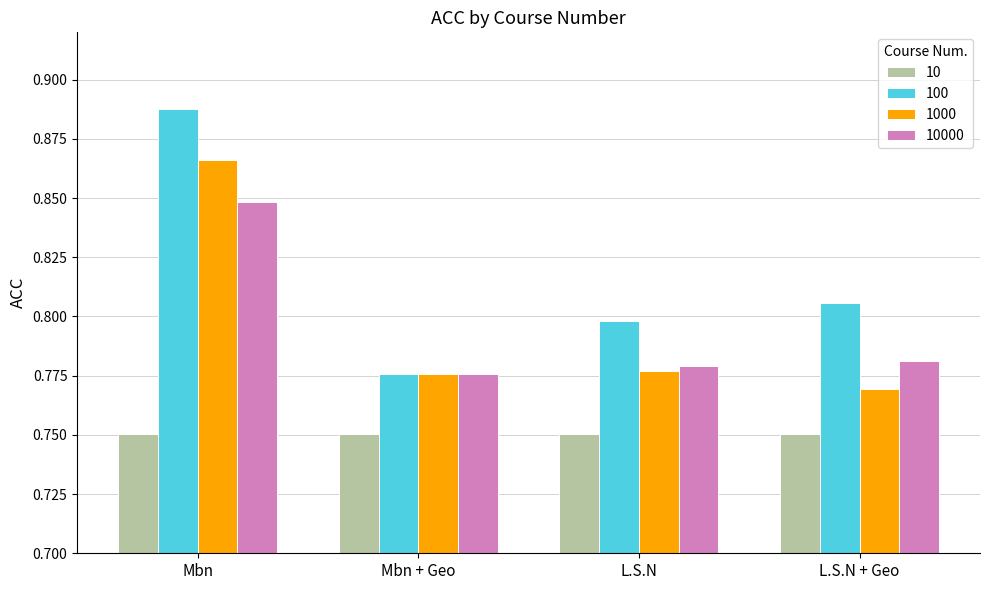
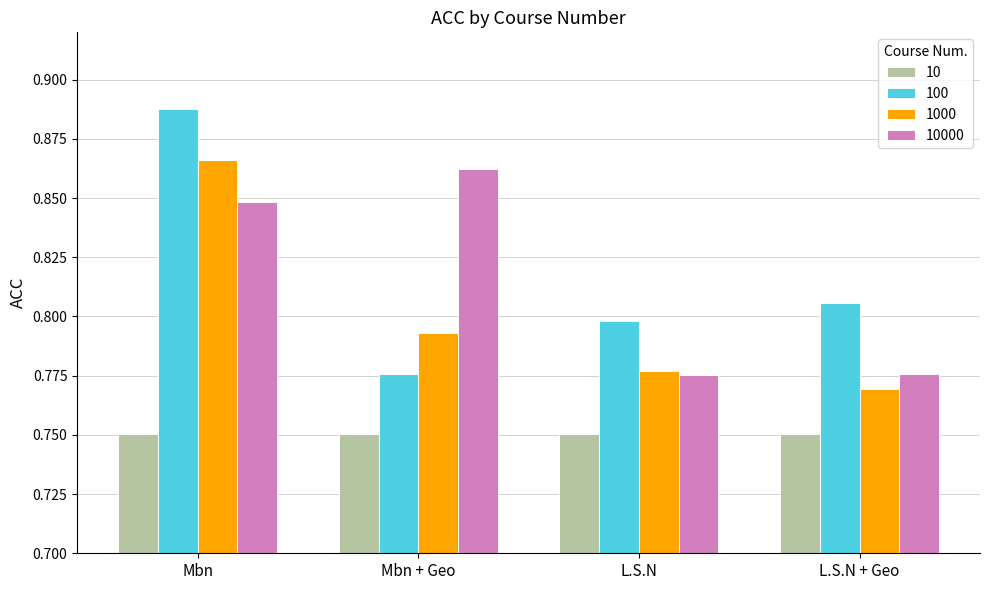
1000, Mbn + Geo: 0.776 -> 0.793
10000, Mbn + Geo: 0.776 -> 0.862
10000, L.S.N: 0.779 -> 0.775
10000, L.S.N + Geo: 0.781 -> 0.776
